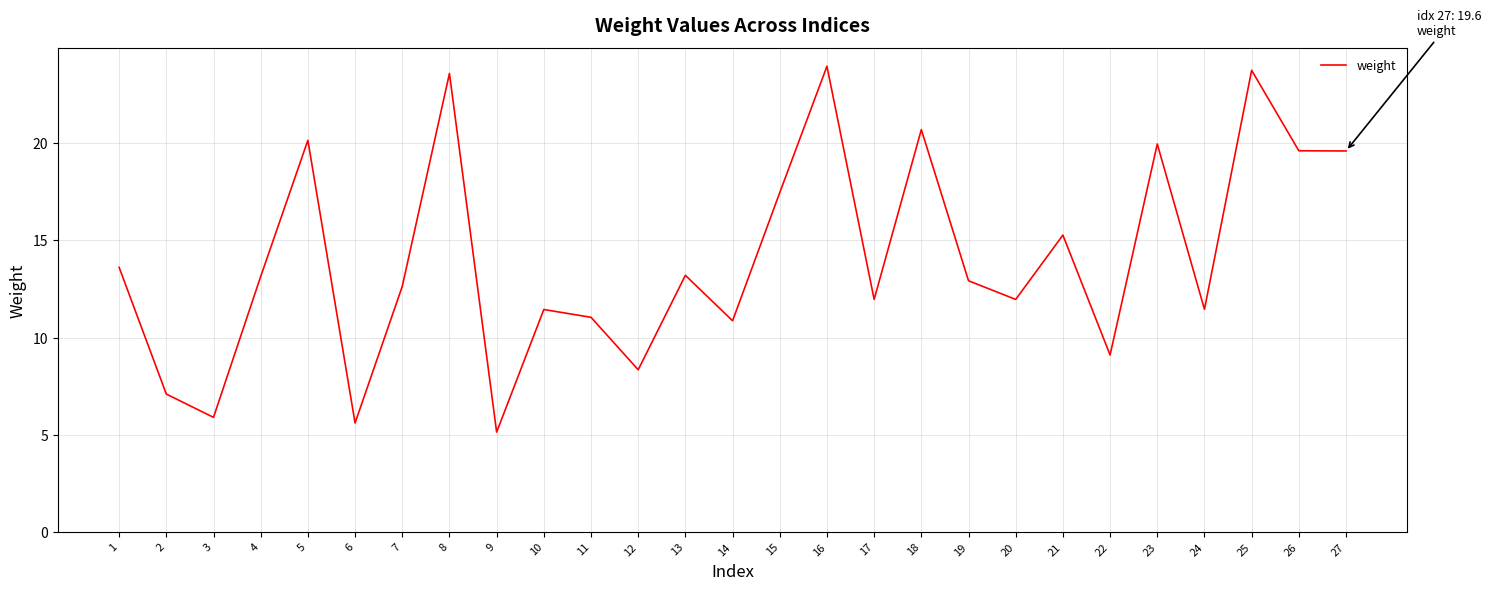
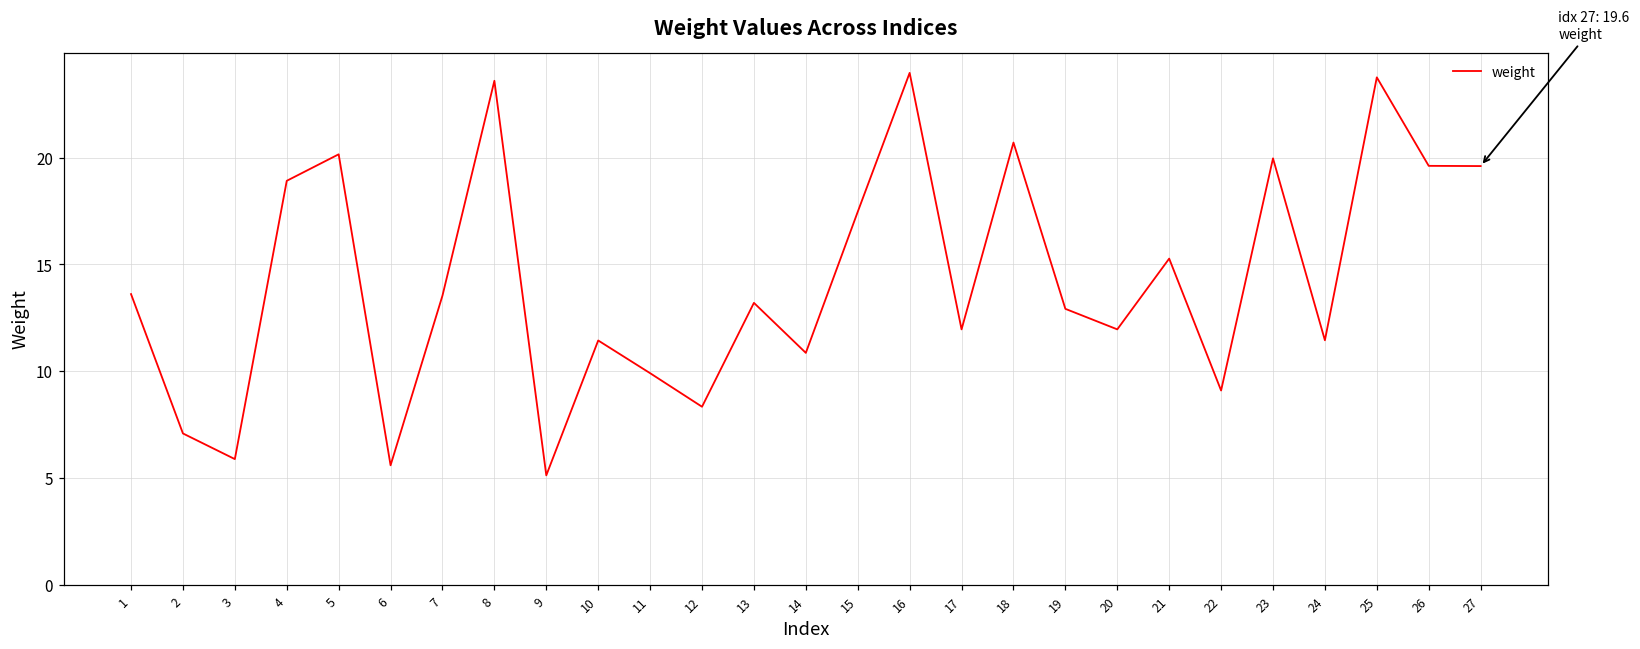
4: 13.1 -> 18.9
7: 12.6 -> 13.5
11: 11.0 -> 9.9
